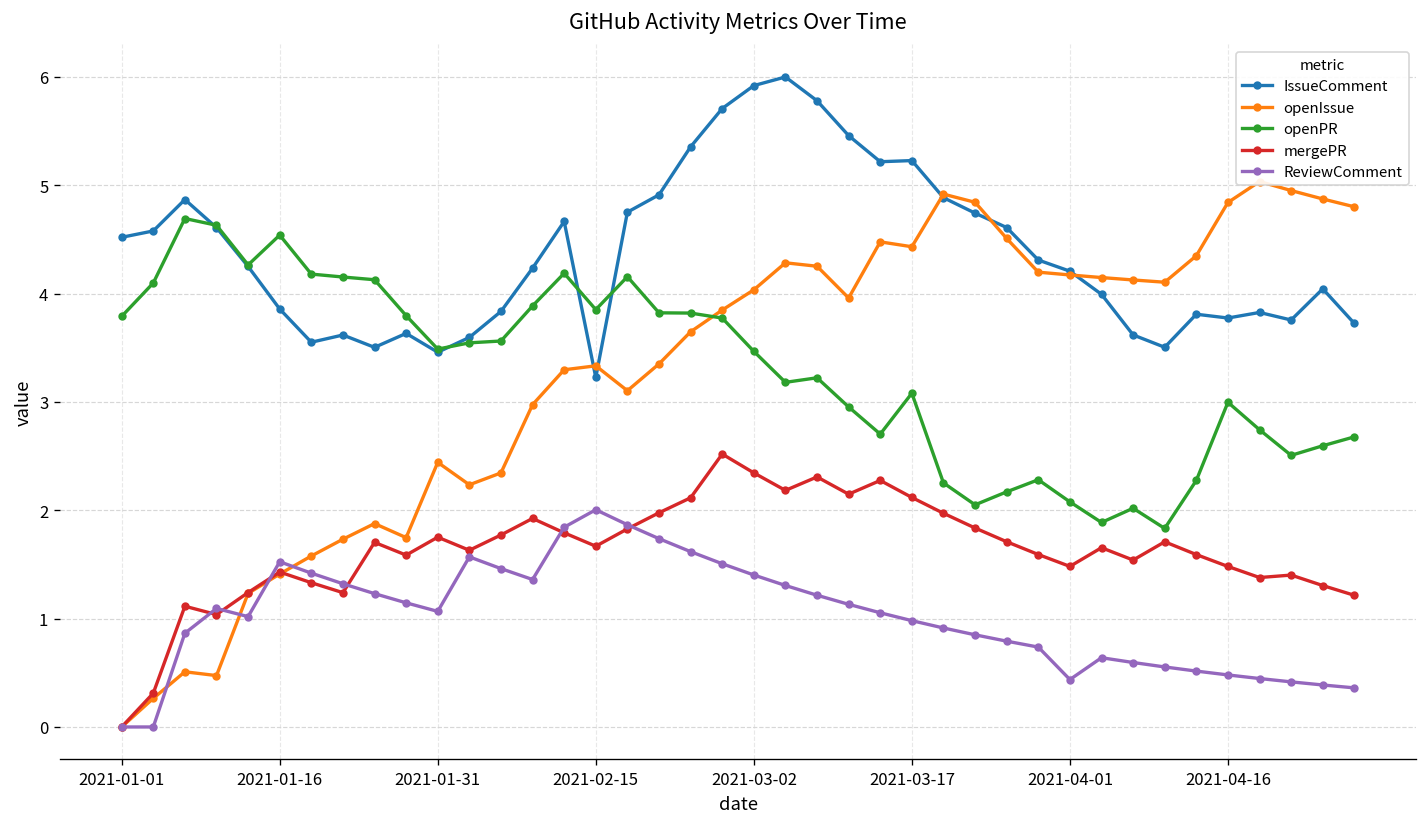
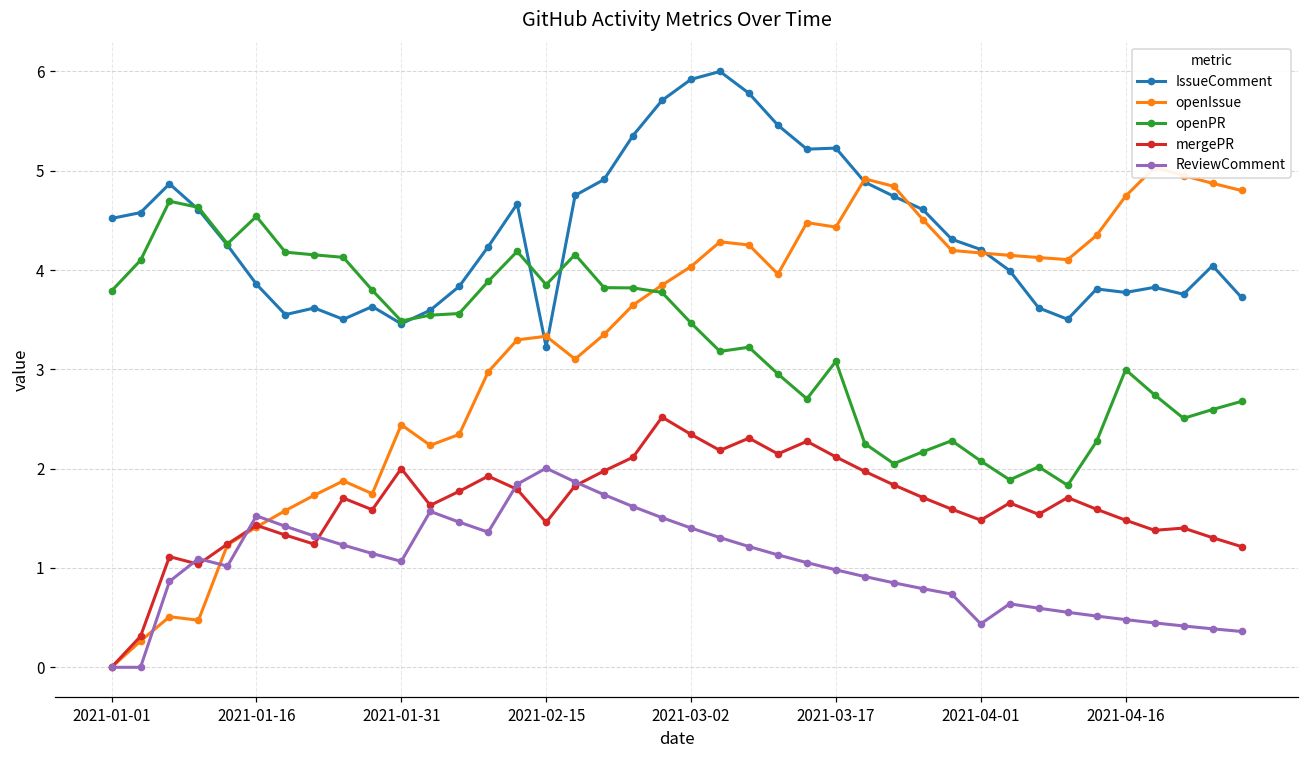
mergePR, 2021-01-31: 1.8 -> 2.0
mergePR, 2021-02-15: 1.7 -> 1.5
openIssue, 2021-04-16: 4.8 -> 4.7
